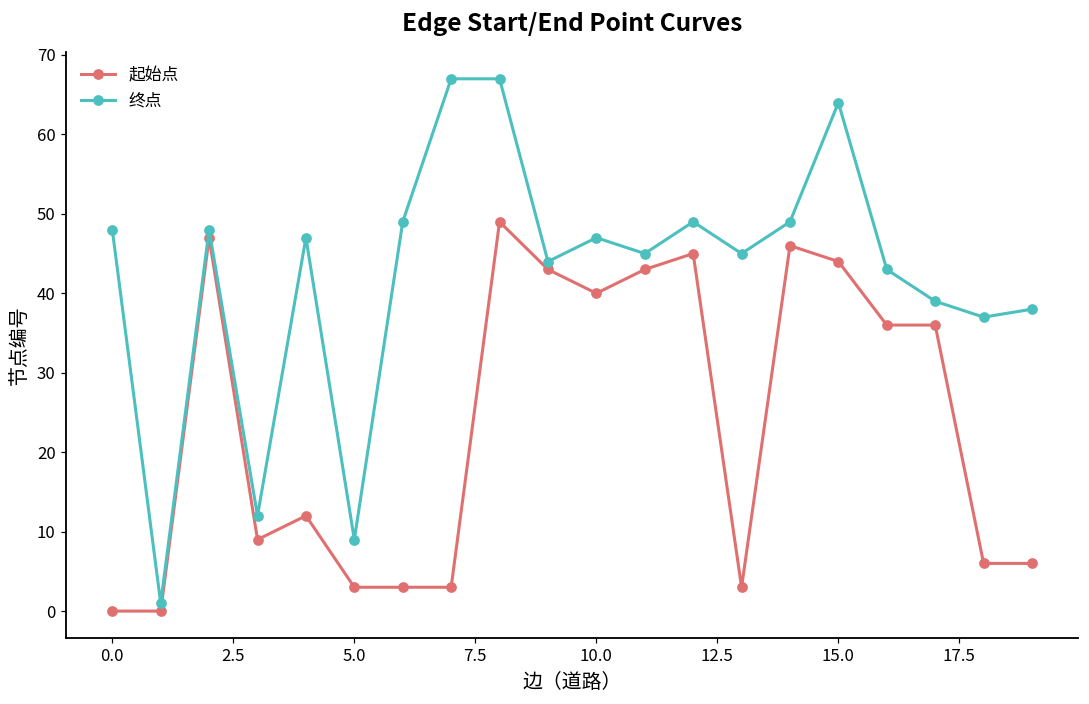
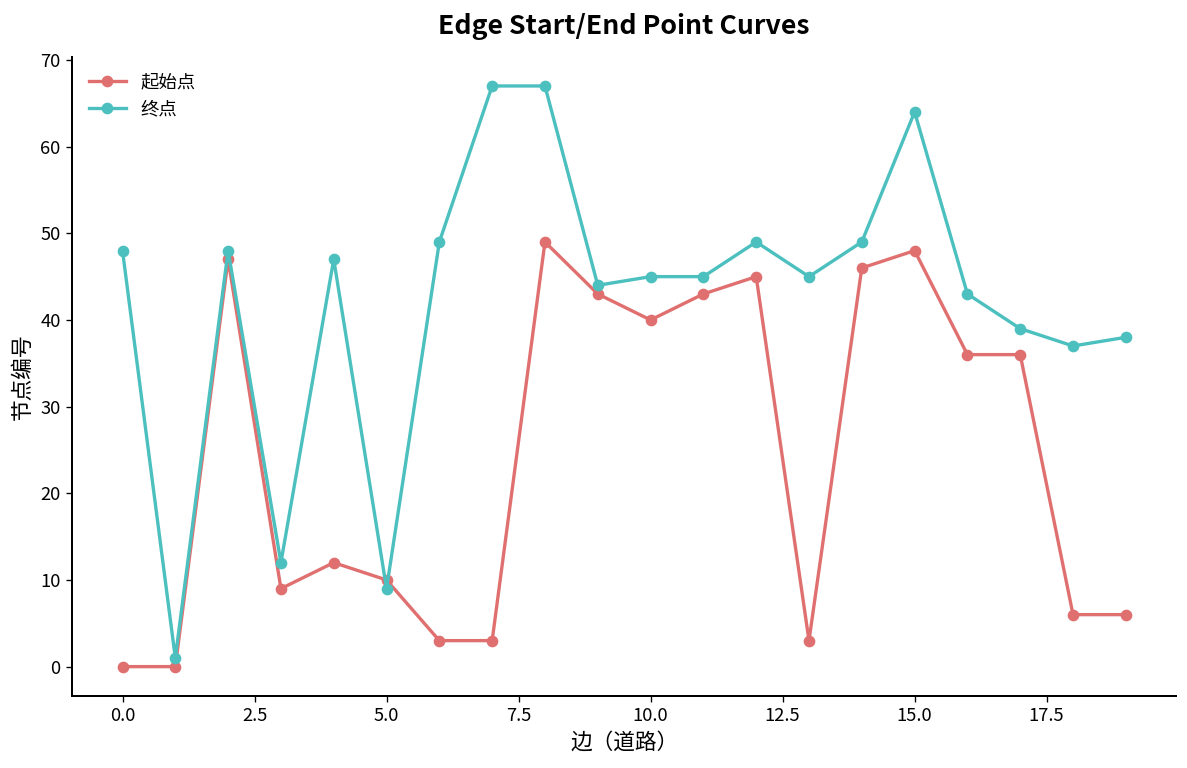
起始点, 5.0: 3 -> 10
终点, 10.0: 47 -> 45
起始点, 15.0: 44 -> 48
